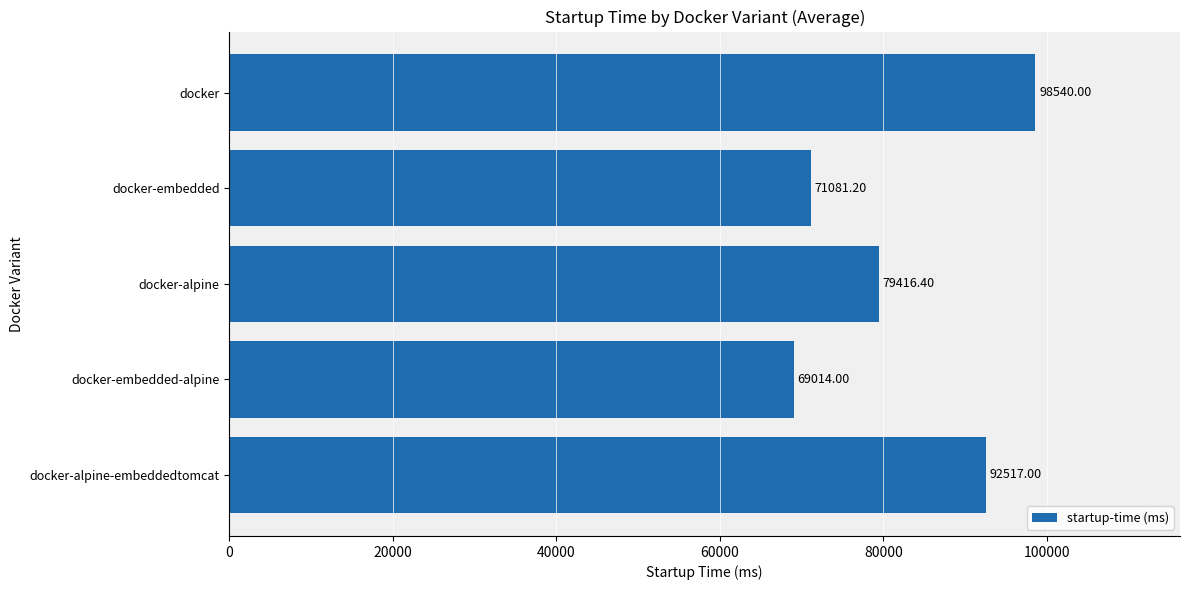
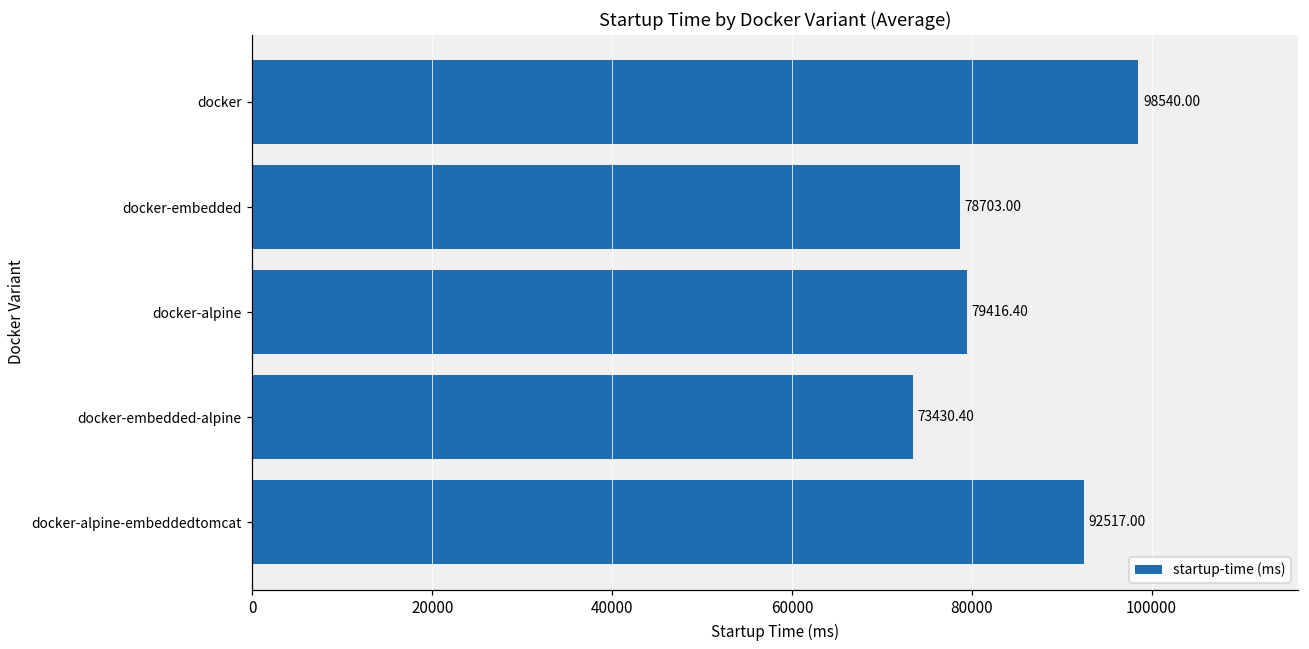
docker-embedded: 71081.20 -> 78703.00
docker-embedded-alpine: 69014.00 -> 73430.40
